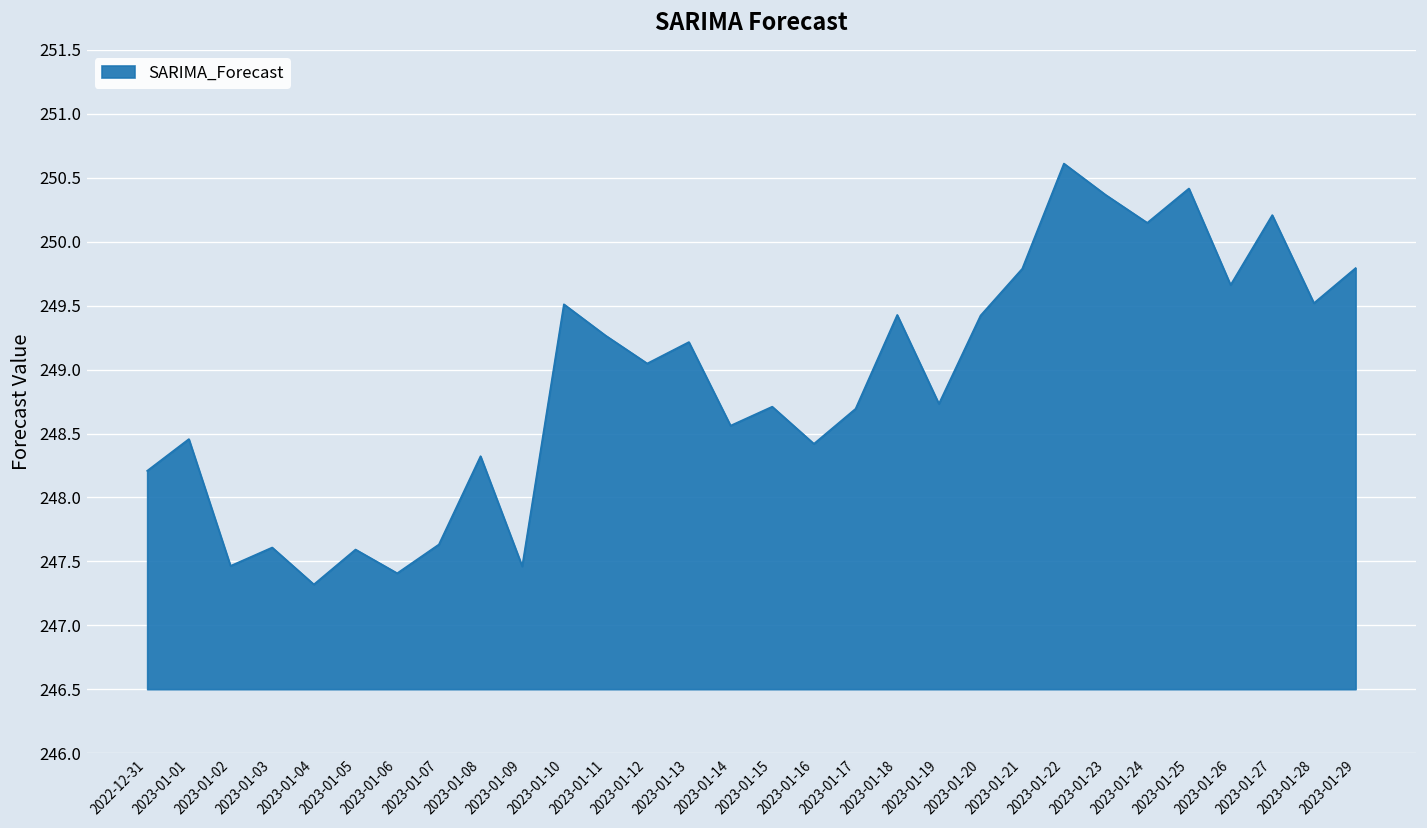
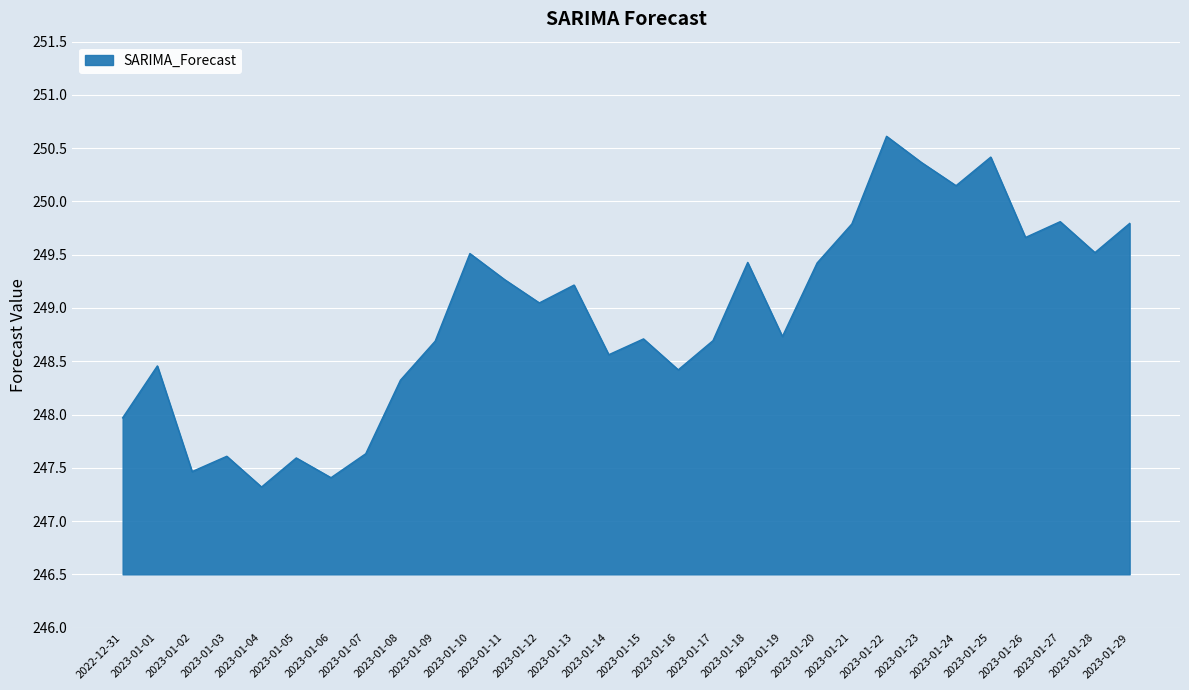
2022-12-31: 248.21 -> 247.97
2023-01-09: 247.46 -> 248.69
2023-01-27: 250.21 -> 249.81
